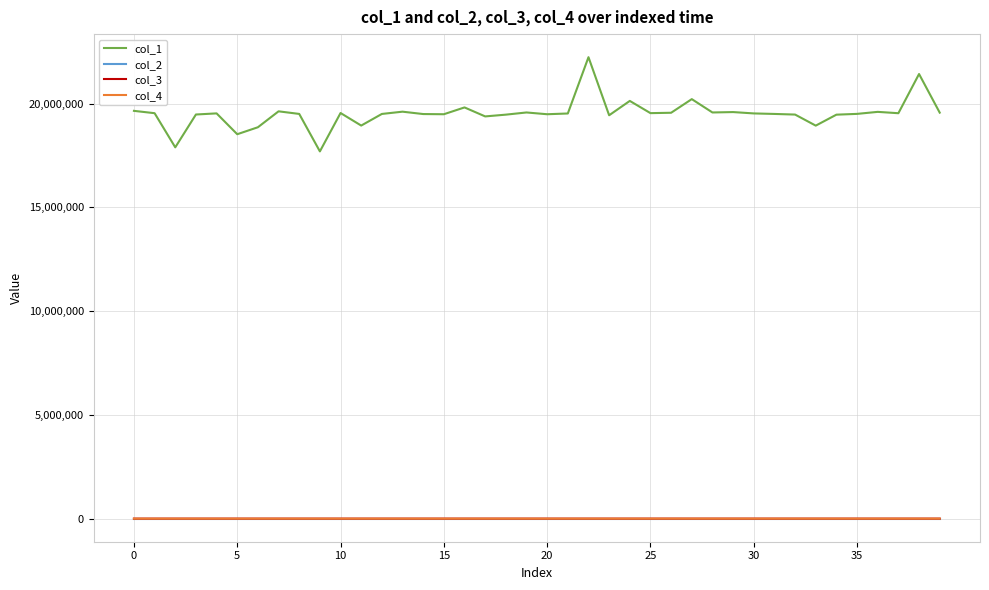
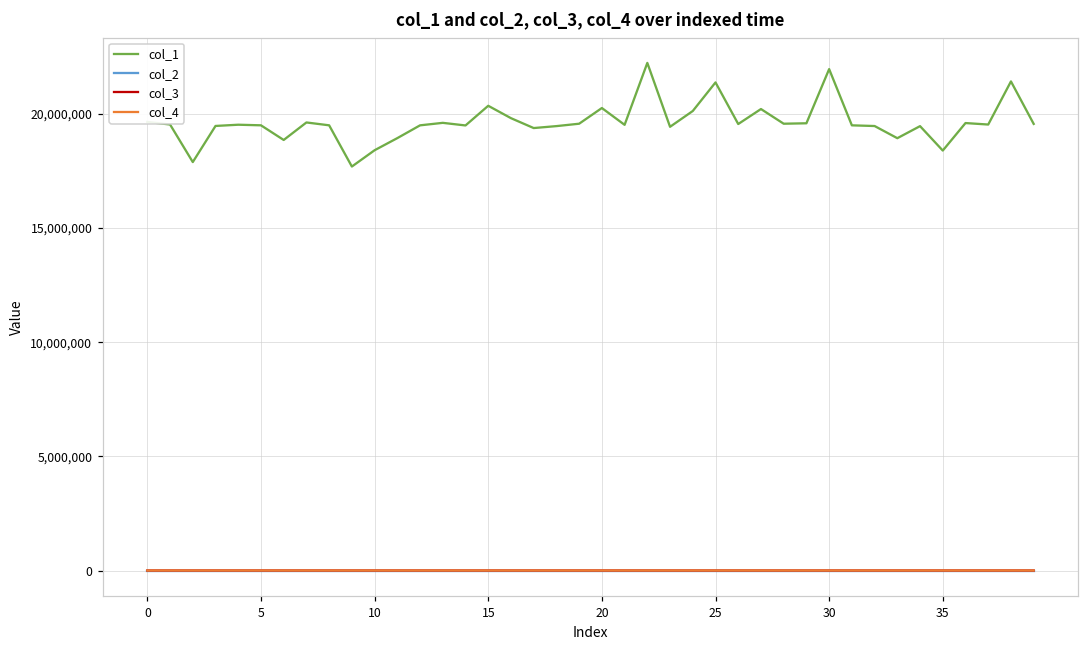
col_1, 5: 18,500,000 -> 19,500,000
col_1, 10: 19,500,000 -> 18,400,000
col_1, 15: 19,500,000 -> 20,400,000
col_1, 20: 19,500,000 -> 20,300,000
col_1, 25: 19,500,000 -> 21,400,000
col_1, 30: 19,500,000 -> 22,000,000
col_1, 35: 19,500,000 -> 18,400,000
